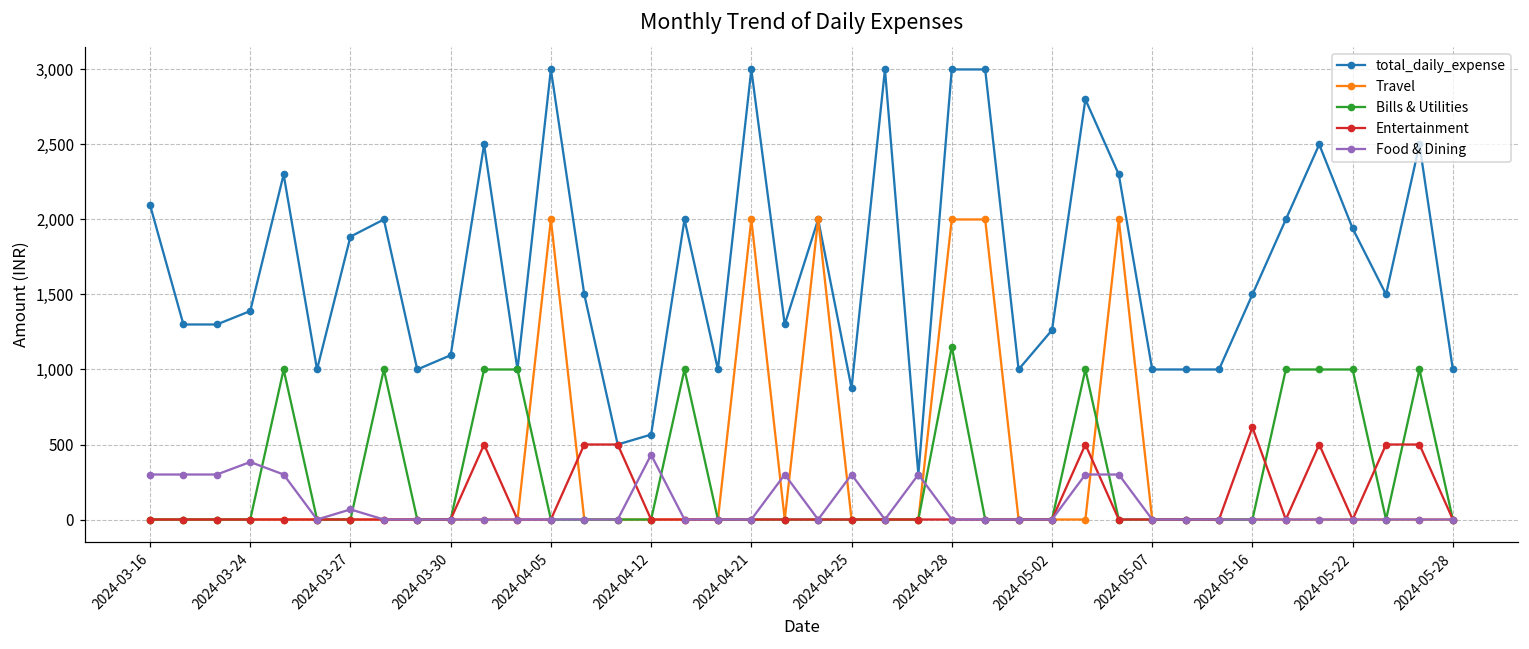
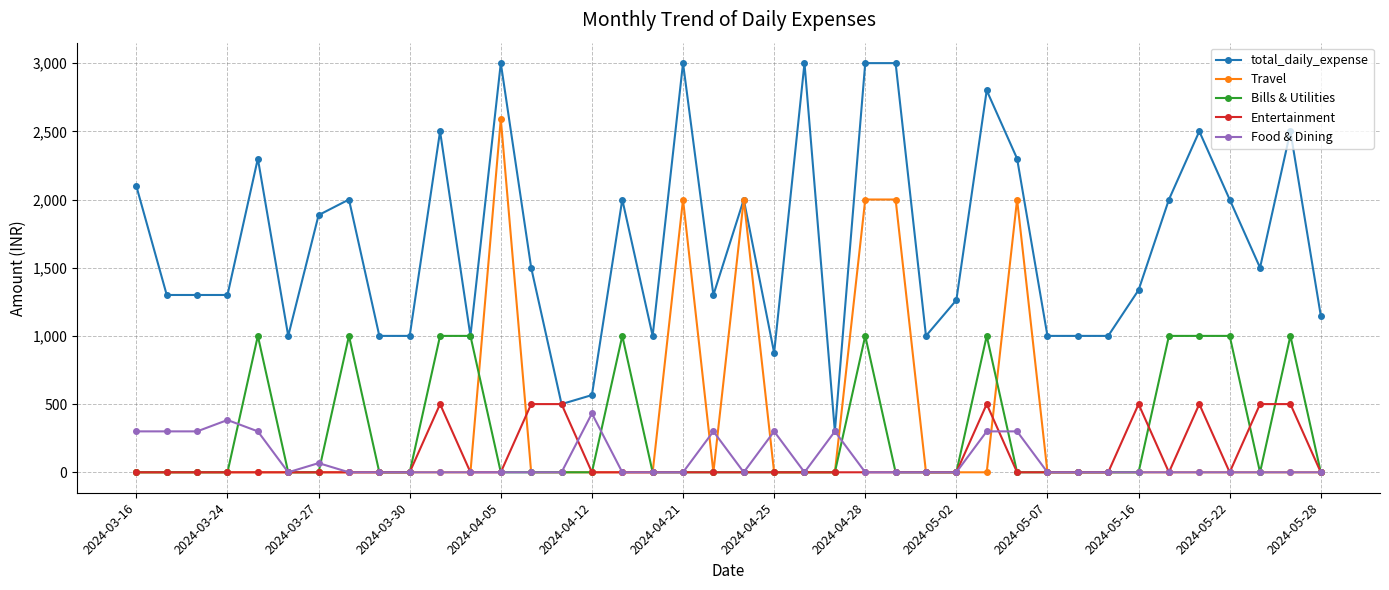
total_daily_expense, 2024-03-24: 1,390 -> 1,300
total_daily_expense, 2024-03-30: 1,100 -> 1,000
Travel, 2024-04-05: 2,000 -> 2,590
Bills & Utilities, 2024-04-28: 1,150 -> 1,000
total_daily_expense, 2024-05-16: 1,500 -> 1,340
Entertainment, 2024-05-16: 610 -> 500
total_daily_expense, 2024-05-22: 1,940 -> 2,000
total_daily_expense, 2024-05-28: 1,000 -> 1,150
